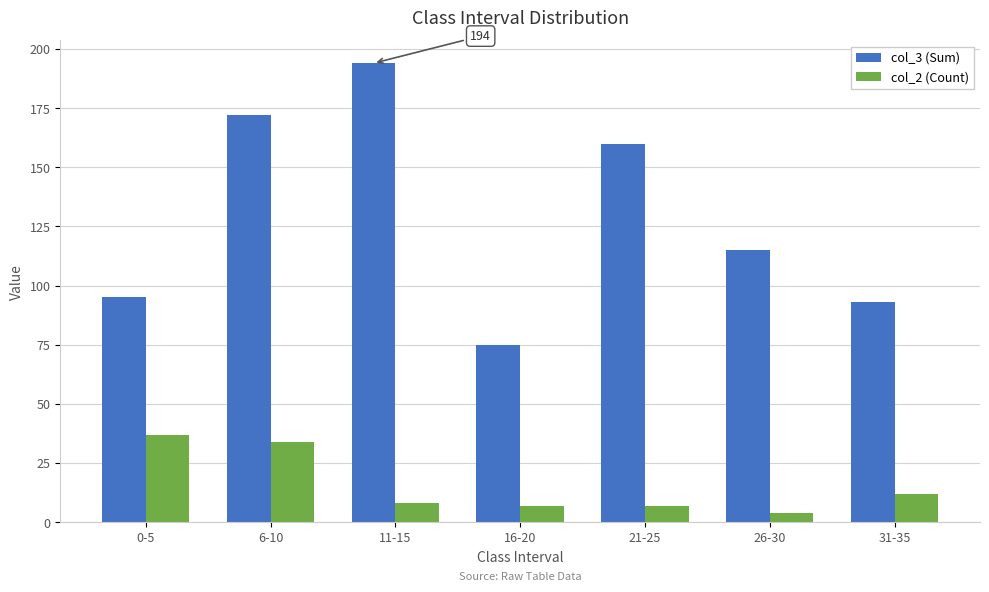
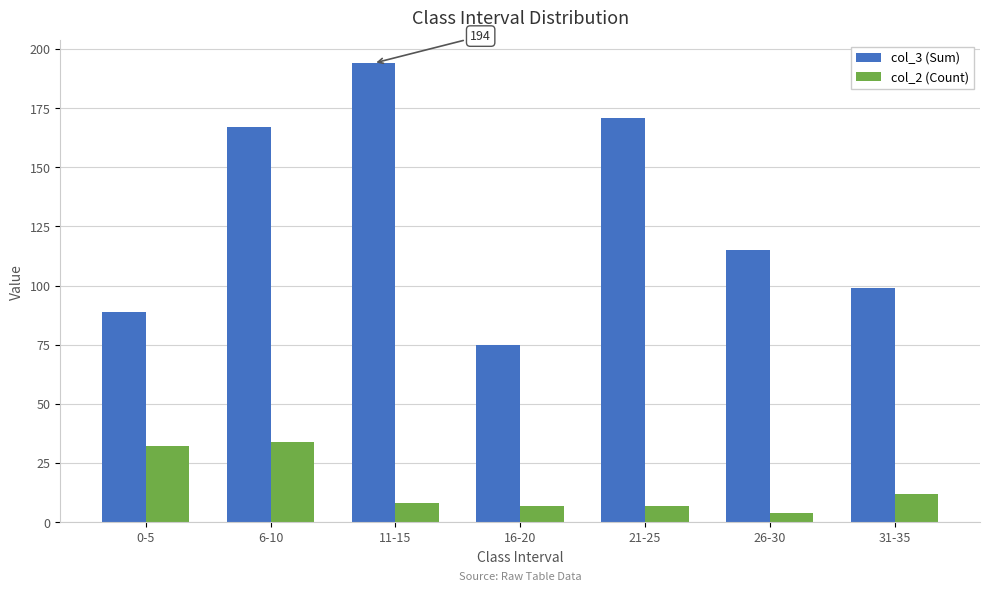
col_3 (Sum), 0-5: 95 -> 89
col_2 (Count), 0-5: 37 -> 32
col_3 (Sum), 6-10: 172 -> 167
col_3 (Sum), 21-25: 160 -> 171
col_3 (Sum), 31-35: 93 -> 99
